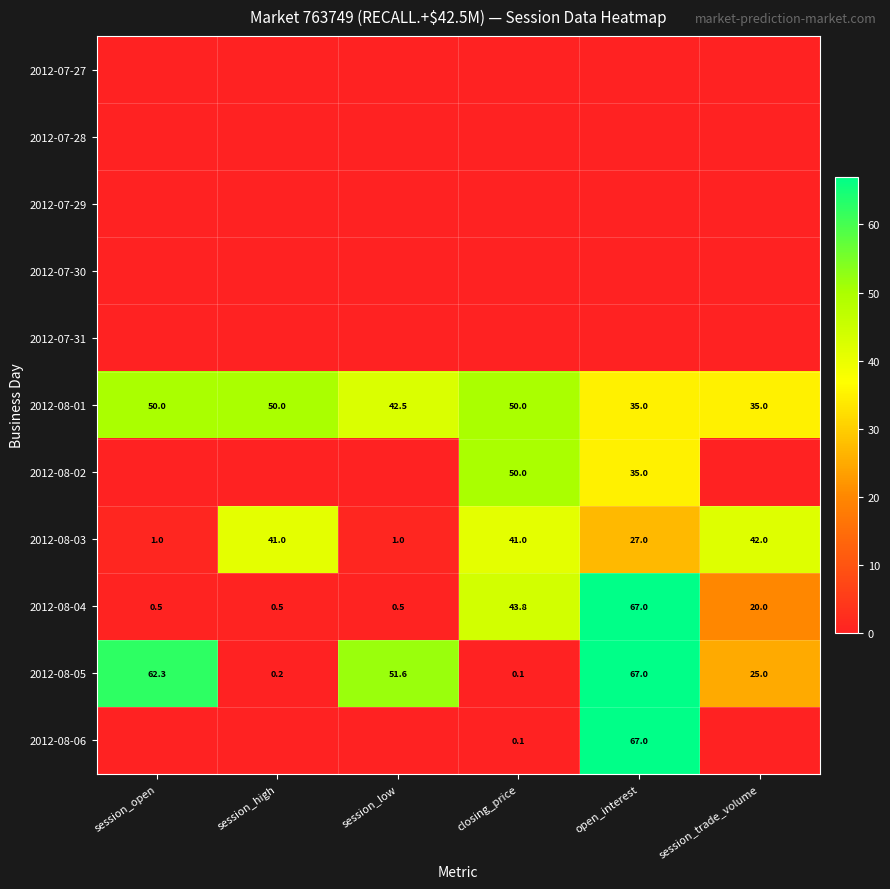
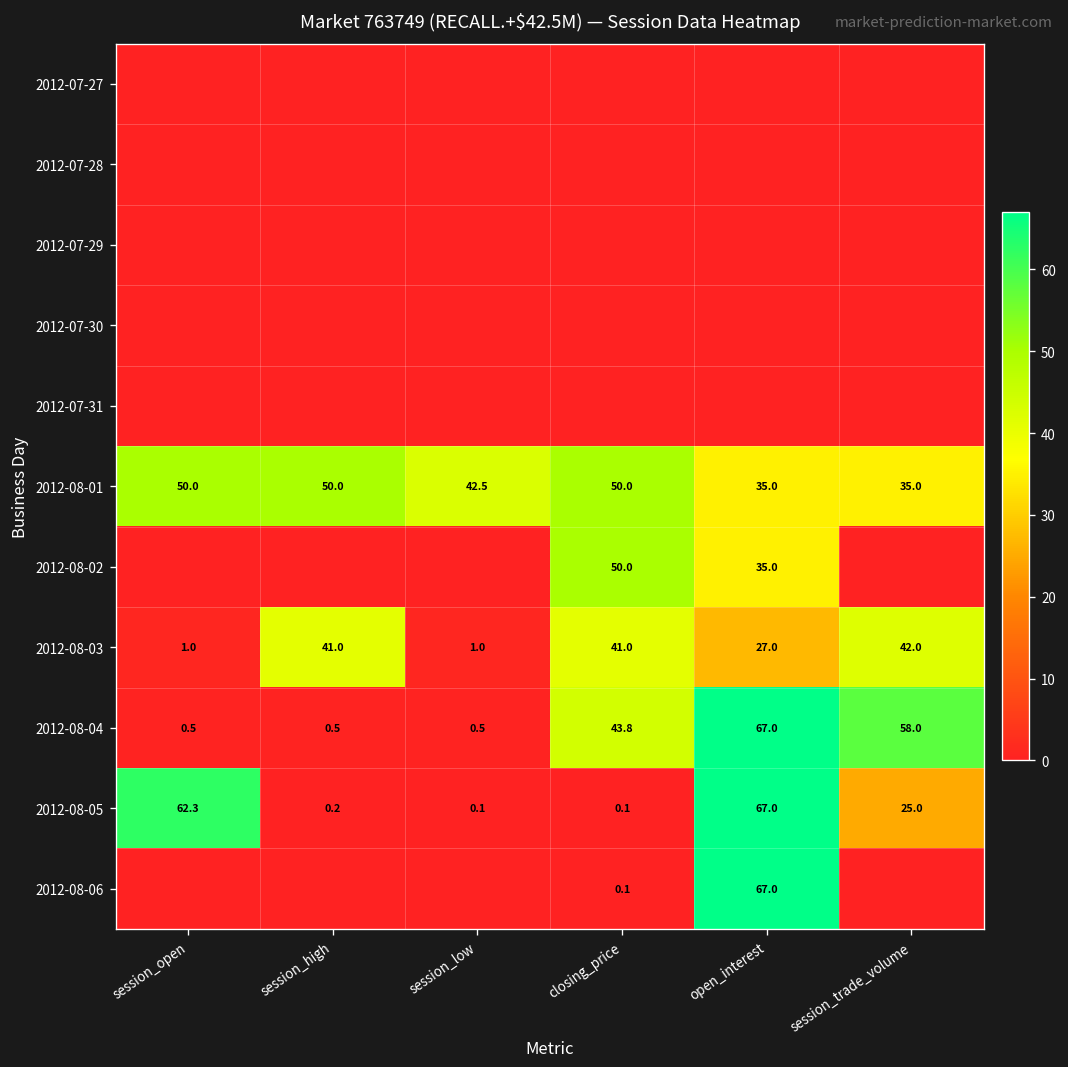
2012-08-04, session_trade_volume: 20.0 -> 58.0
2012-08-05, session_low: 51.6 -> 0.1
